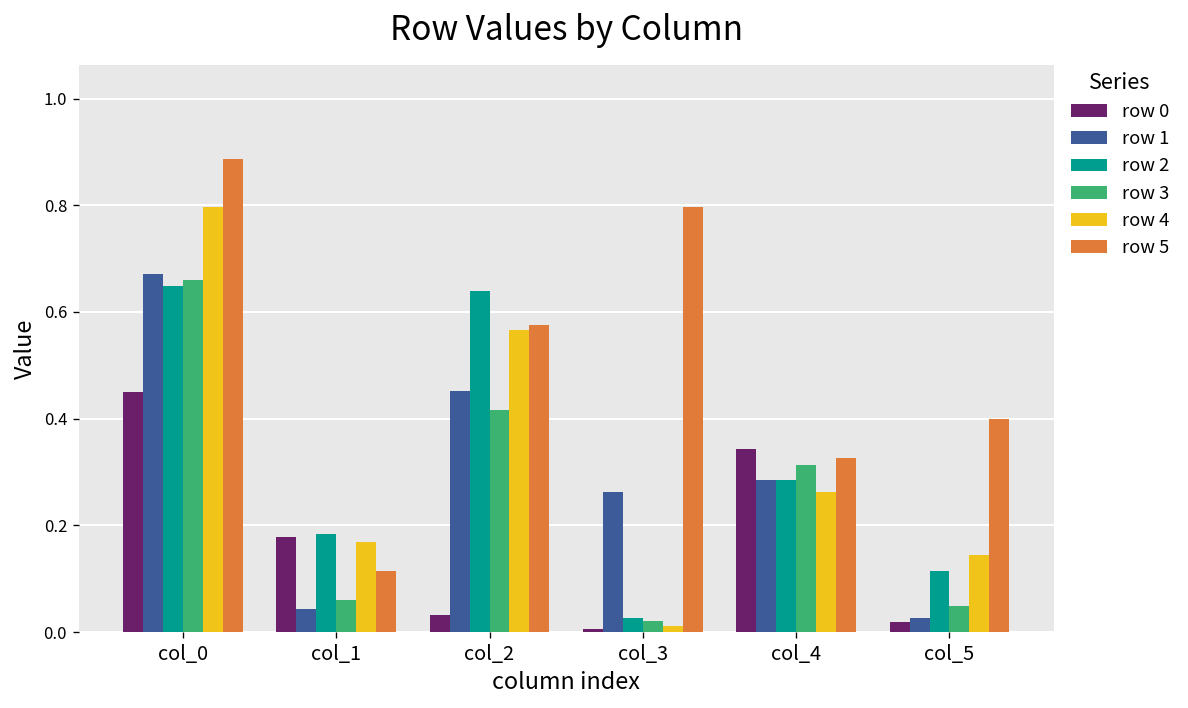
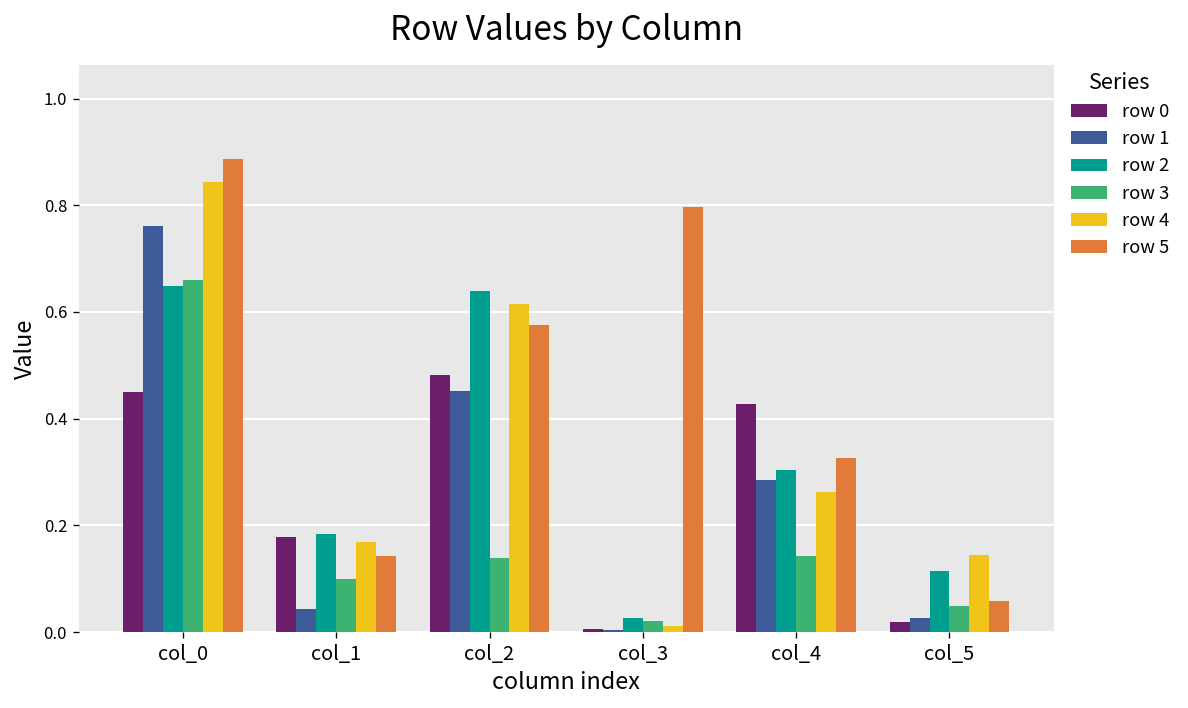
row 1, col_0: 0.67 -> 0.76
row 4, col_0: 0.80 -> 0.84
row 3, col_1: 0.06 -> 0.10
row 5, col_1: 0.11 -> 0.14
row 0, col_2: 0.03 -> 0.48
row 3, col_2: 0.42 -> 0.14
row 4, col_2: 0.57 -> 0.62
row 1, col_3: 0.26 -> 0.00
row 0, col_4: 0.34 -> 0.43
row 2, col_4: 0.28 -> 0.30
row 3, col_4: 0.31 -> 0.14
row 5, col_5: 0.40 -> 0.06
